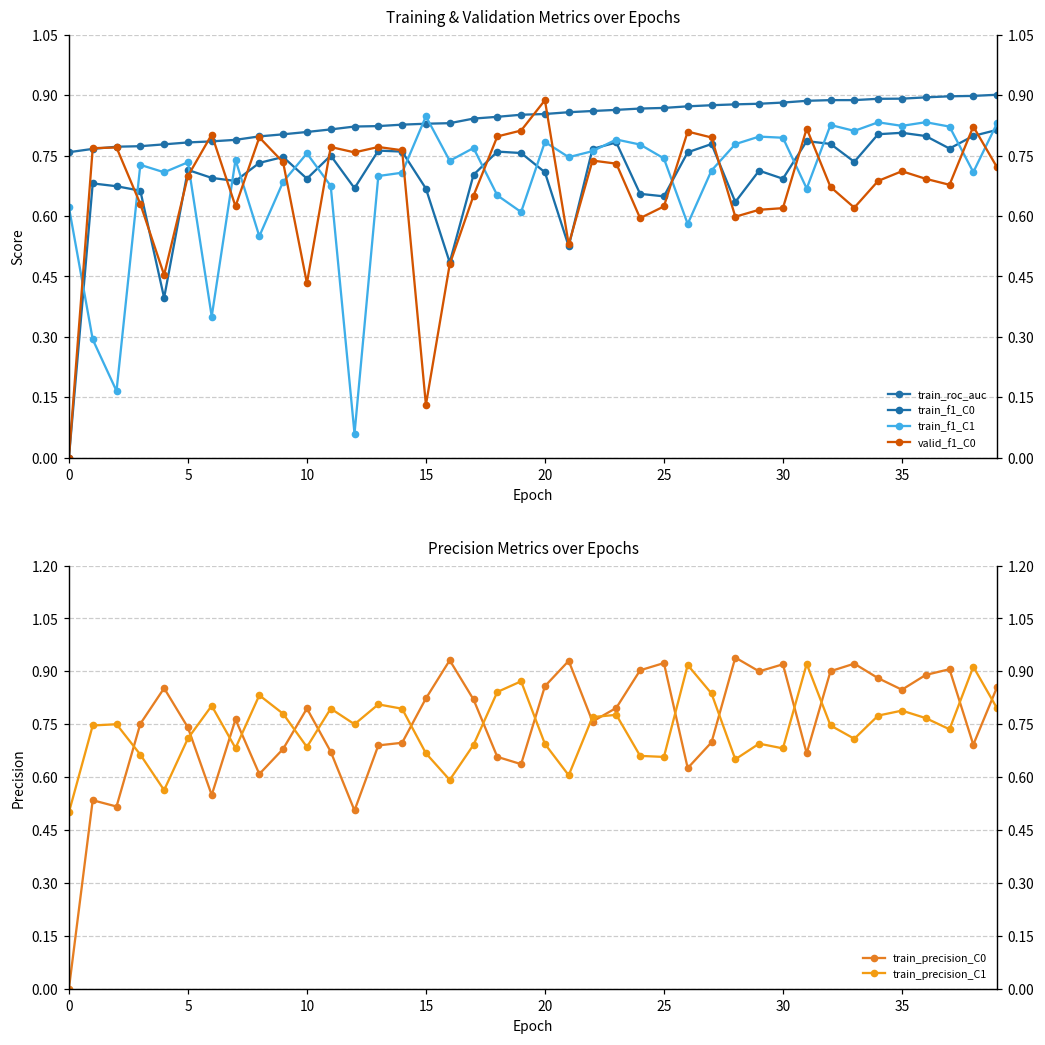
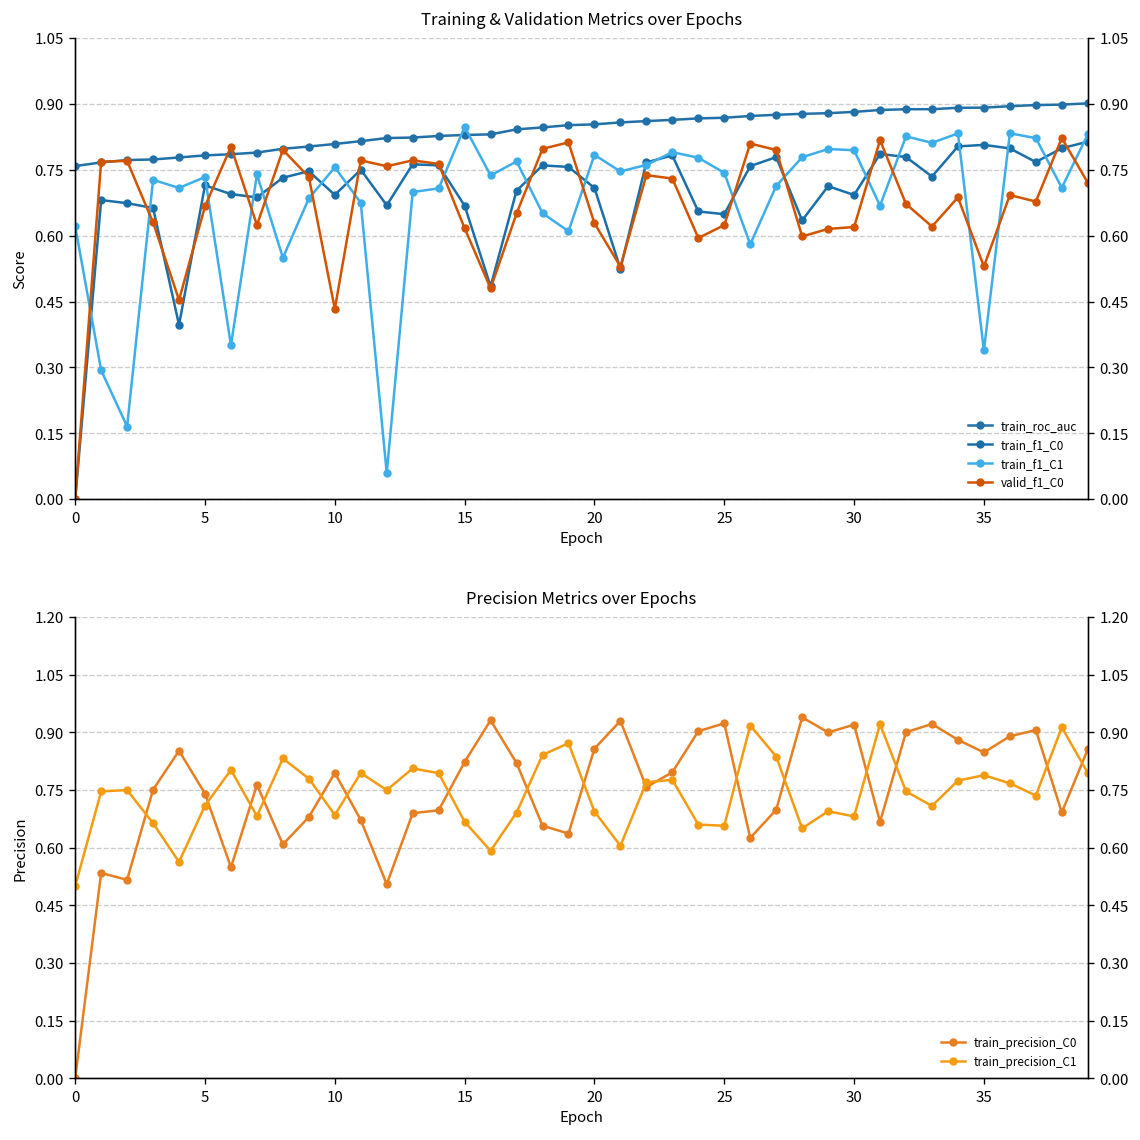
Training & Validation Metrics over Epochs, valid_f1_C0, 5: 0.70 -> 0.67
Training & Validation Metrics over Epochs, valid_f1_C0, 15: 0.13 -> 0.62
Training & Validation Metrics over Epochs, valid_f1_C0, 20: 0.89 -> 0.63
Training & Validation Metrics over Epochs, train_f1_C1, 35: 0.82 -> 0.34
Training & Validation Metrics over Epochs, valid_f1_C0, 35: 0.71 -> 0.53
